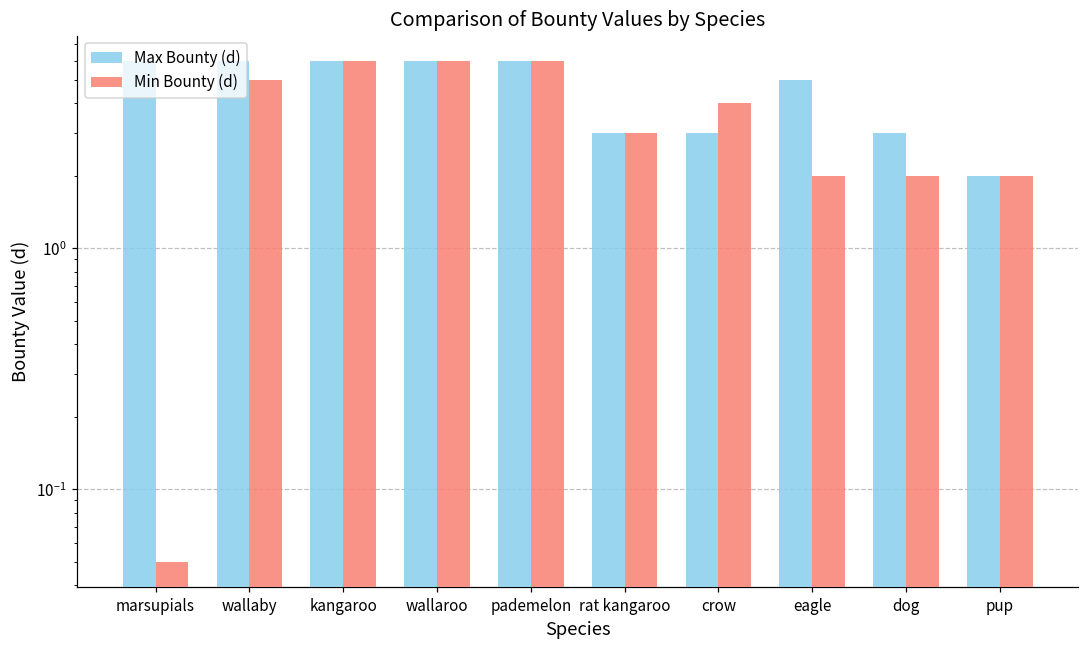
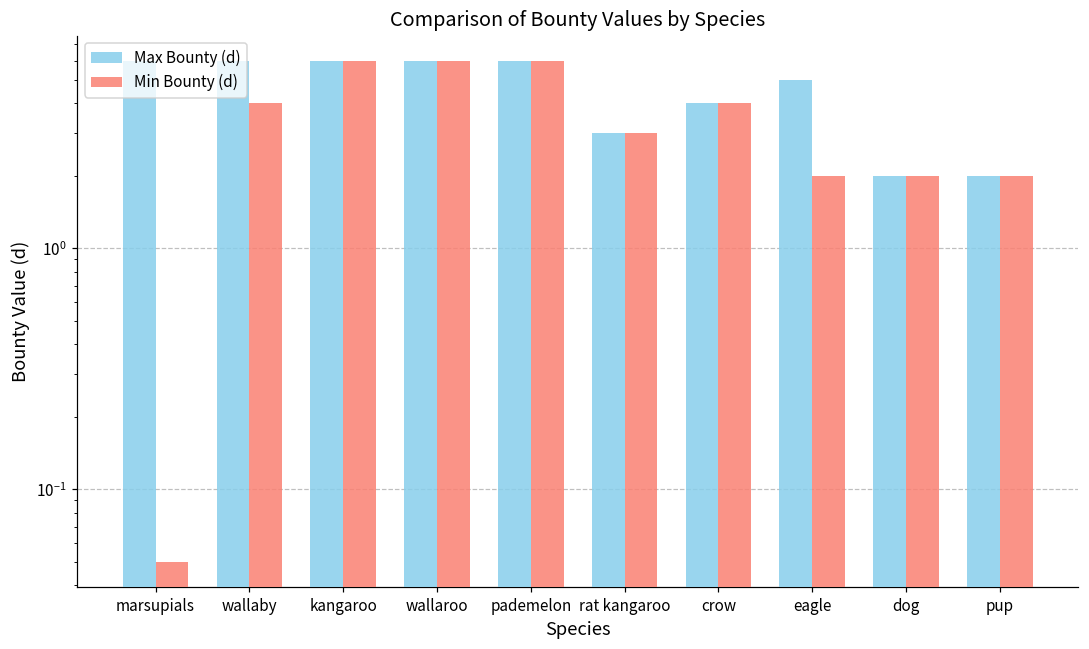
Min Bounty (d), wallaby: 5 -> 4
Max Bounty (d), crow: 3 -> 4
Max Bounty (d), dog: 3 -> 2
